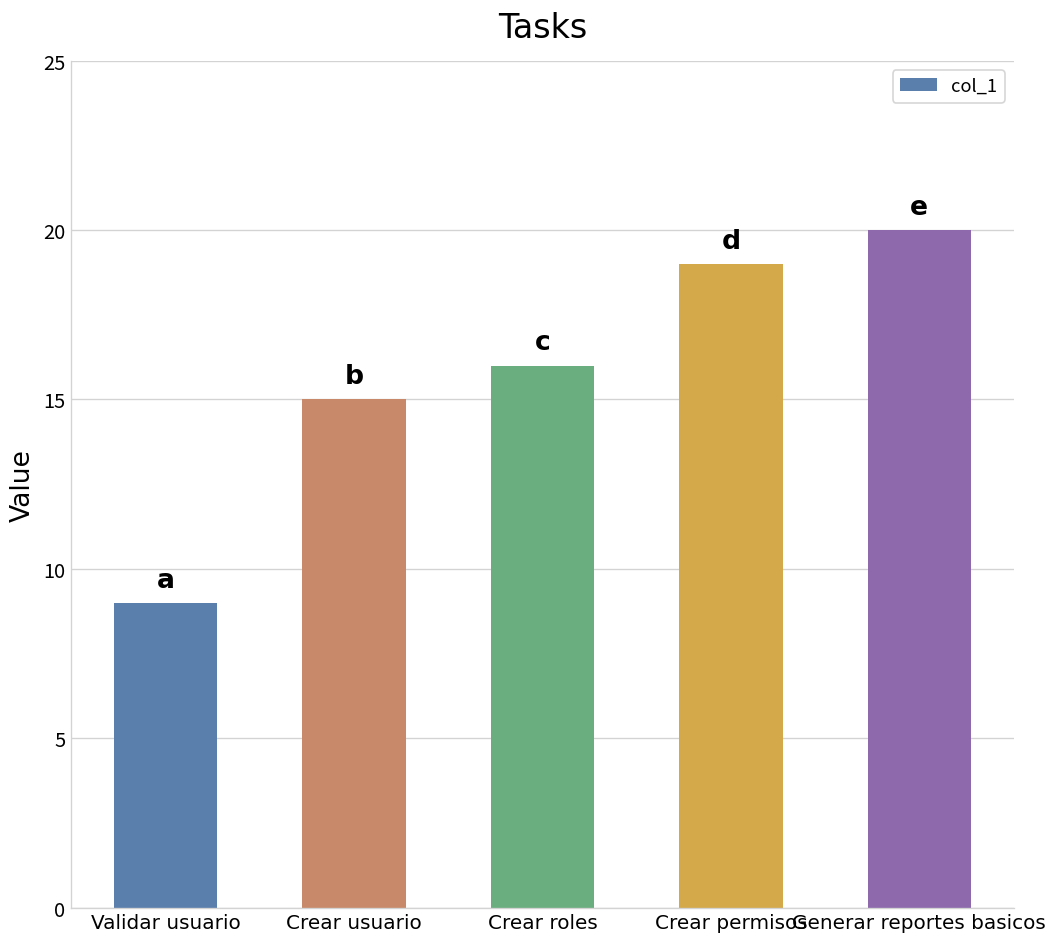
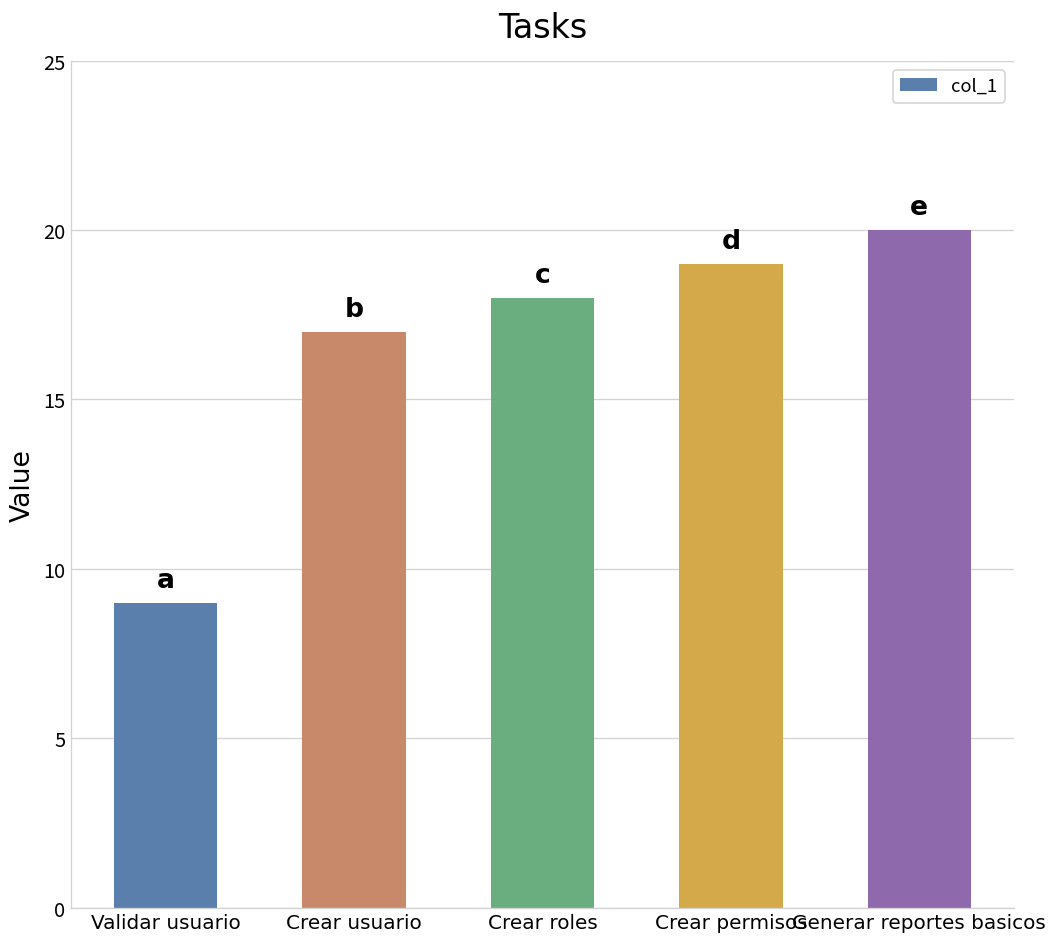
Crear usuario: 15 -> 17
Crear roles: 16 -> 18
